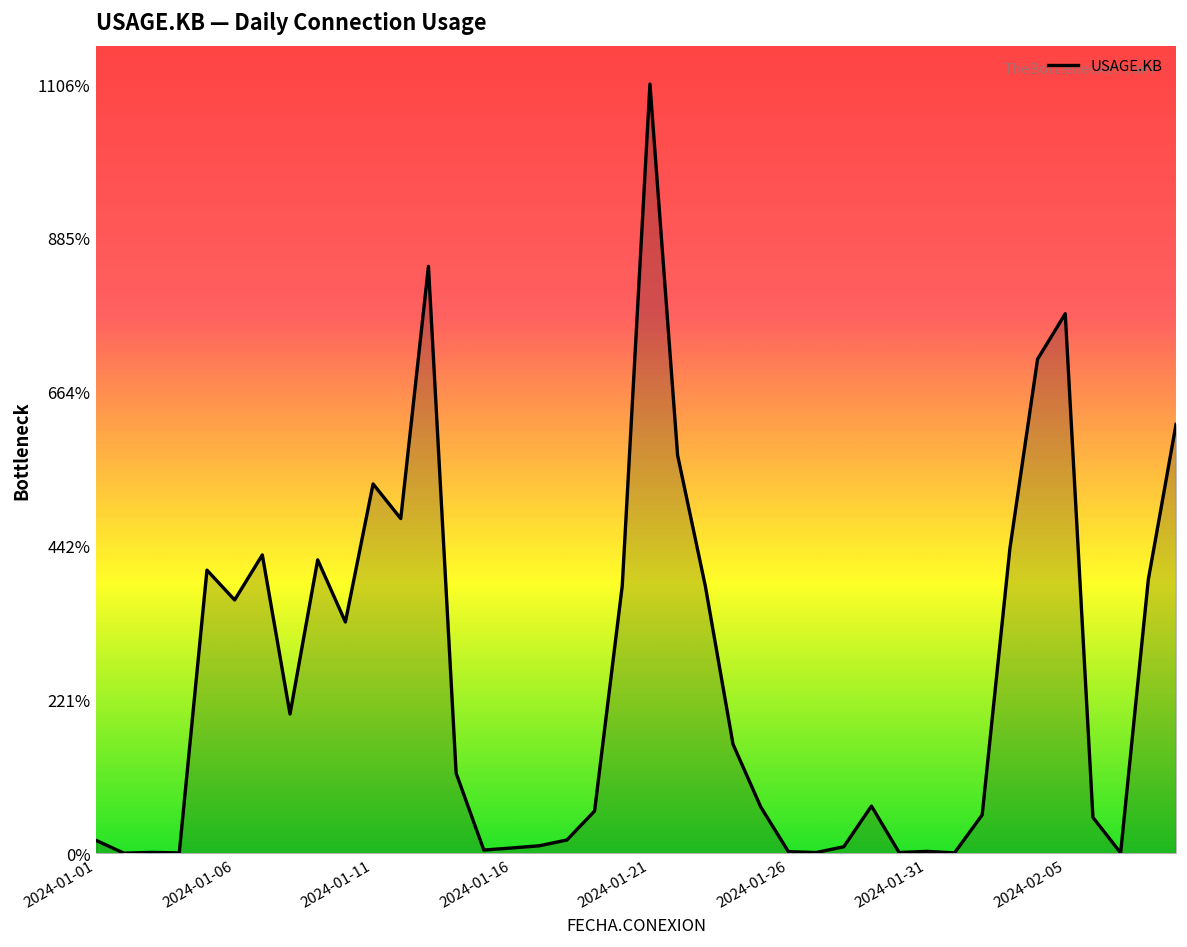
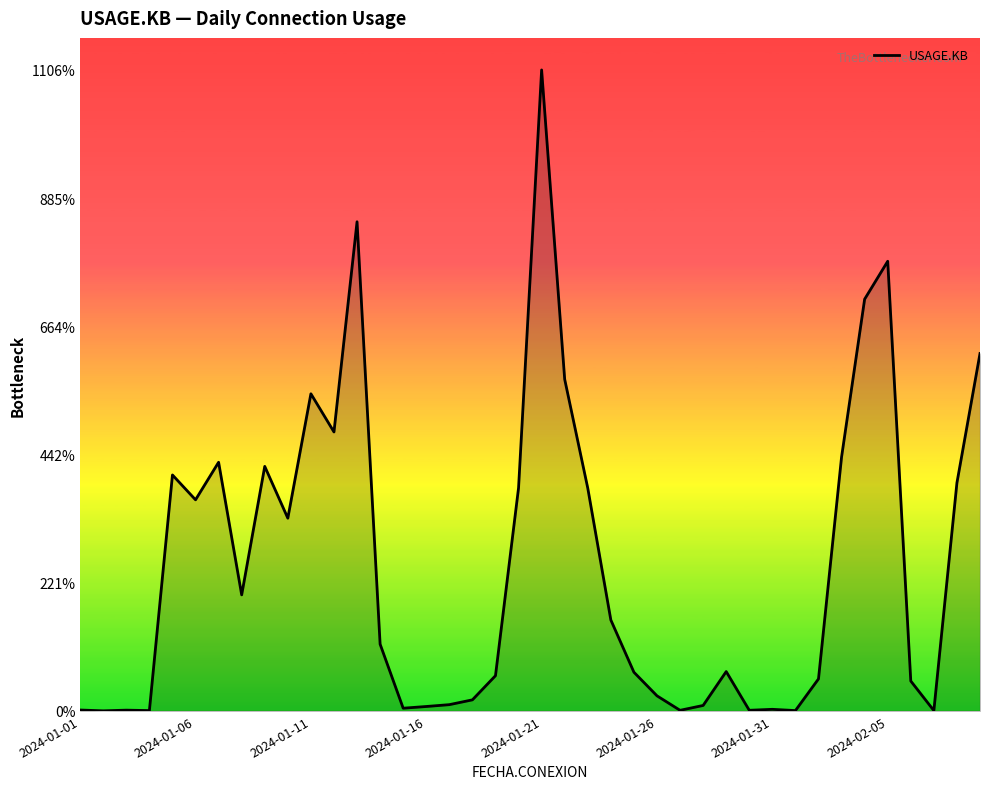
2024-01-01: 20% -> 0%
2024-01-11: 530% -> 550%
2024-01-26: 0% -> 30%
